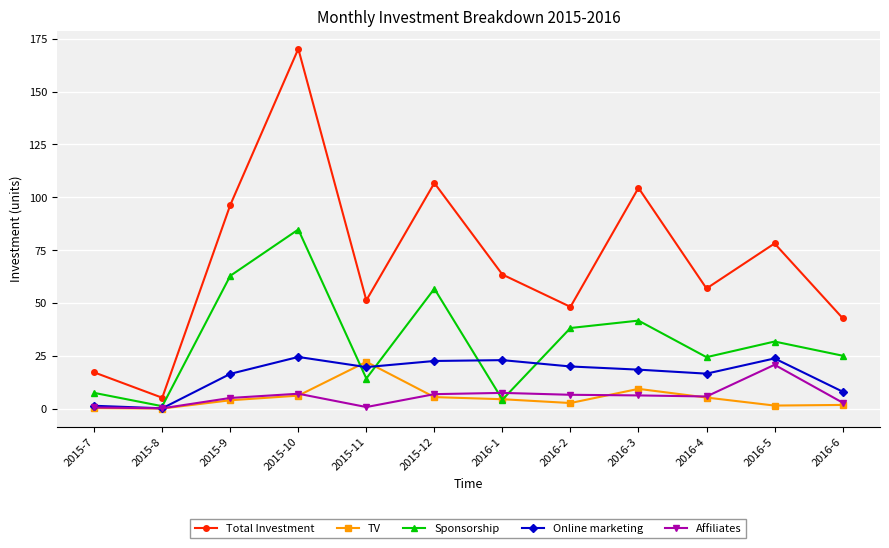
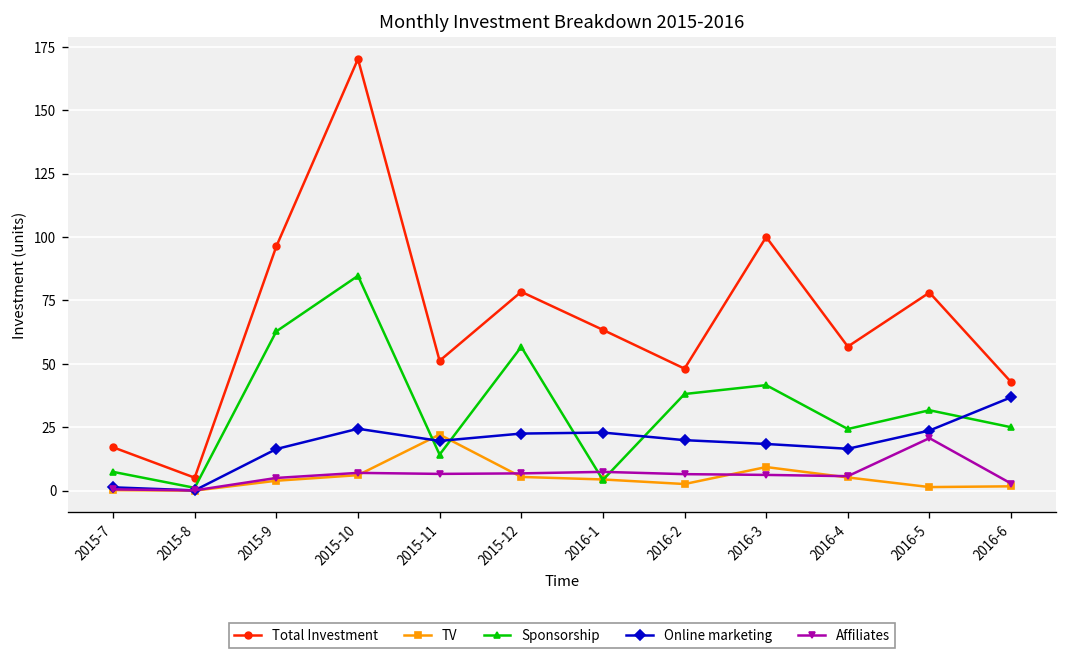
Affiliates, 2015-11: 1 -> 7
Total Investment, 2015-12: 107 -> 78
Total Investment, 2016-3: 104 -> 100
Online marketing, 2016-6: 8 -> 37
